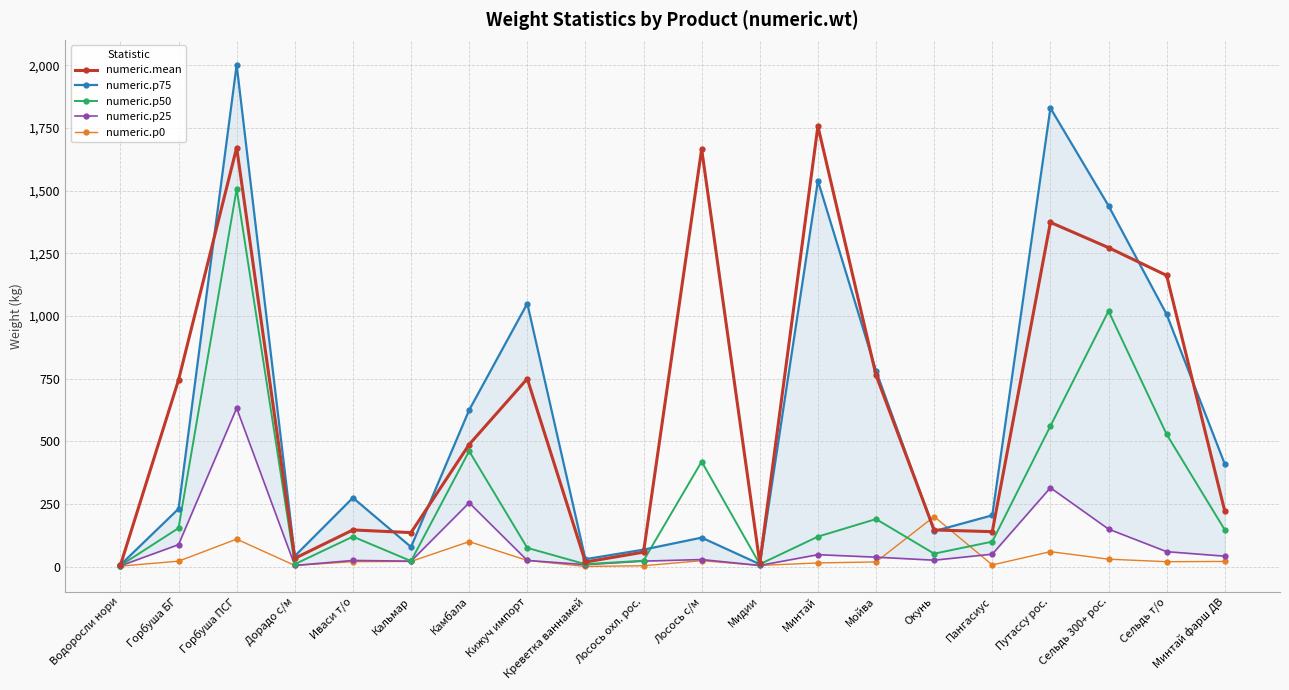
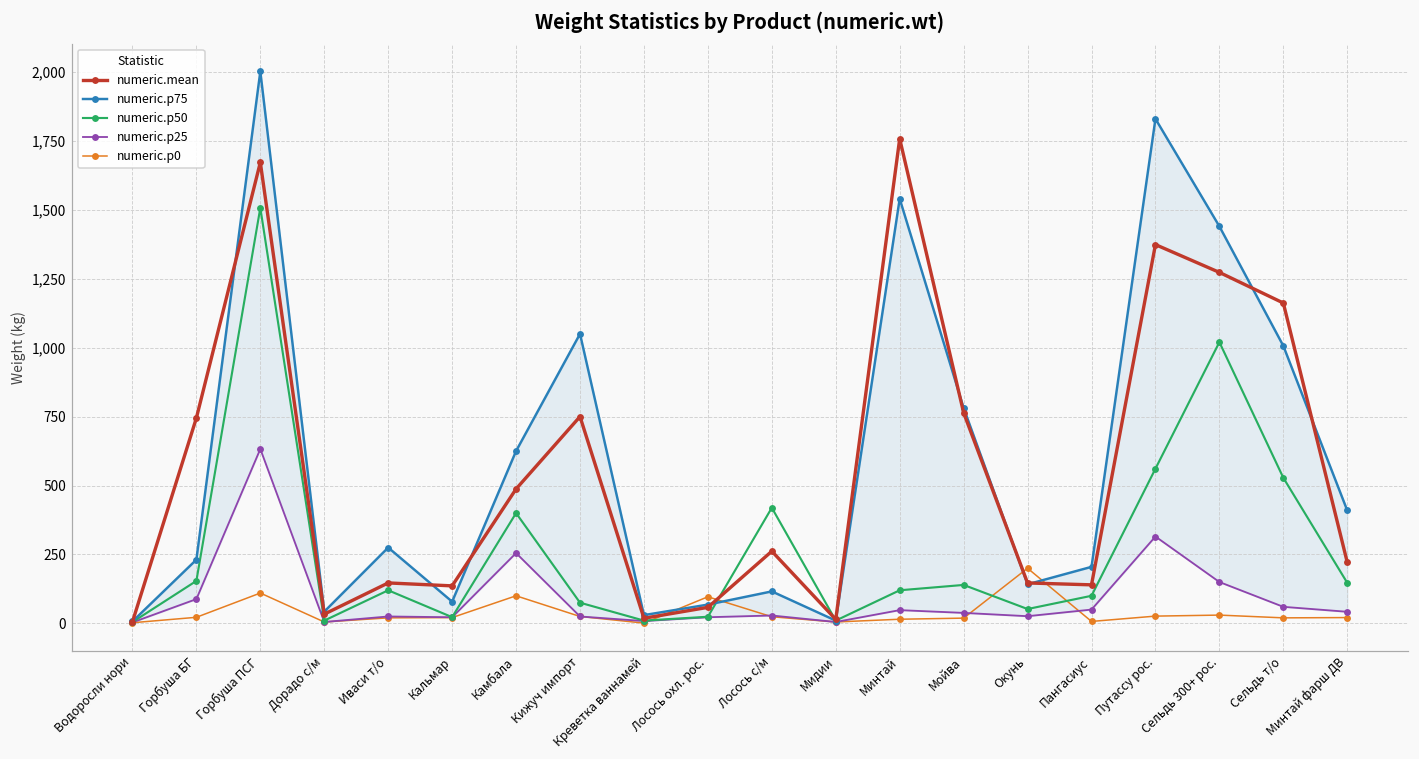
numeric.p50, Камбала: 460 -> 400
numeric.p0, Лосось охл. рос.: 0 -> 100
numeric.mean, Лосось с/м: 1,670 -> 260
numeric.p50, Мойва: 190 -> 140
numeric.p0, Путассу рос.: 60 -> 30
